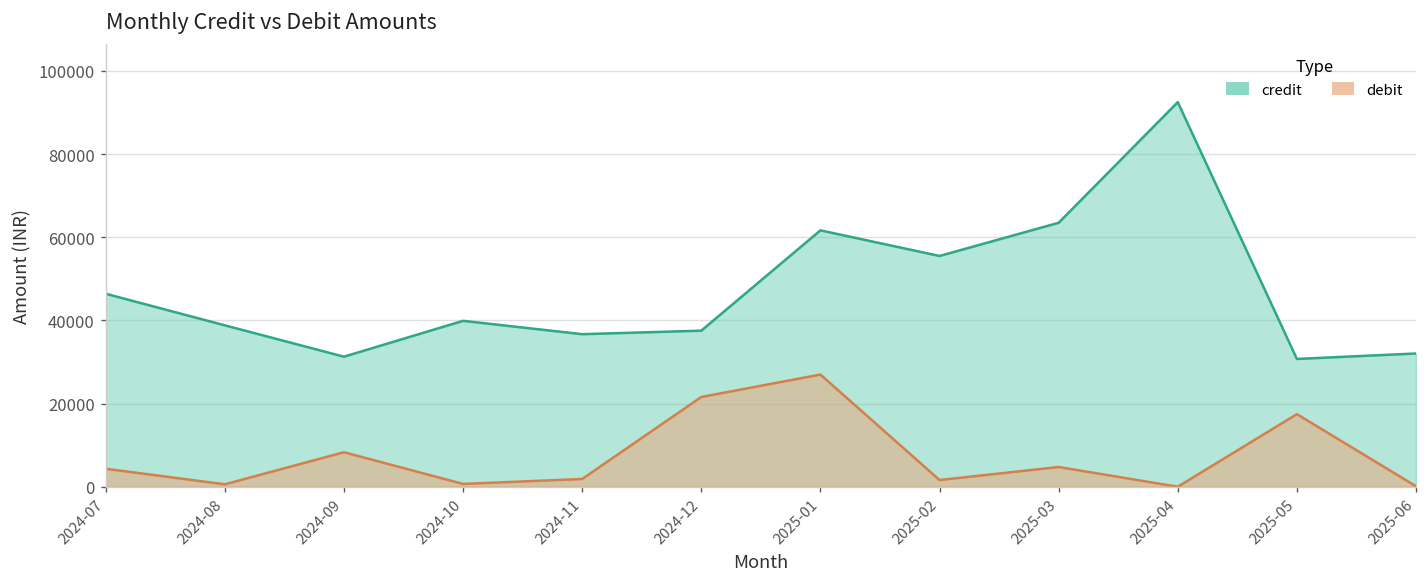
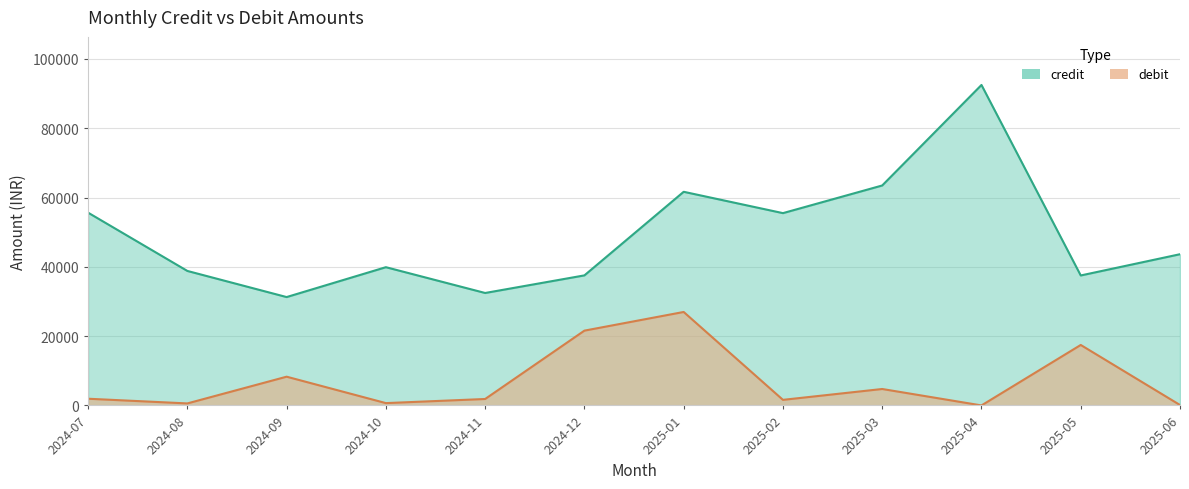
credit, 2024-07: 46000 -> 56000
debit, 2024-07: 4000 -> 2000
credit, 2024-11: 37000 -> 32000
credit, 2025-05: 31000 -> 38000
credit, 2025-06: 32000 -> 44000
